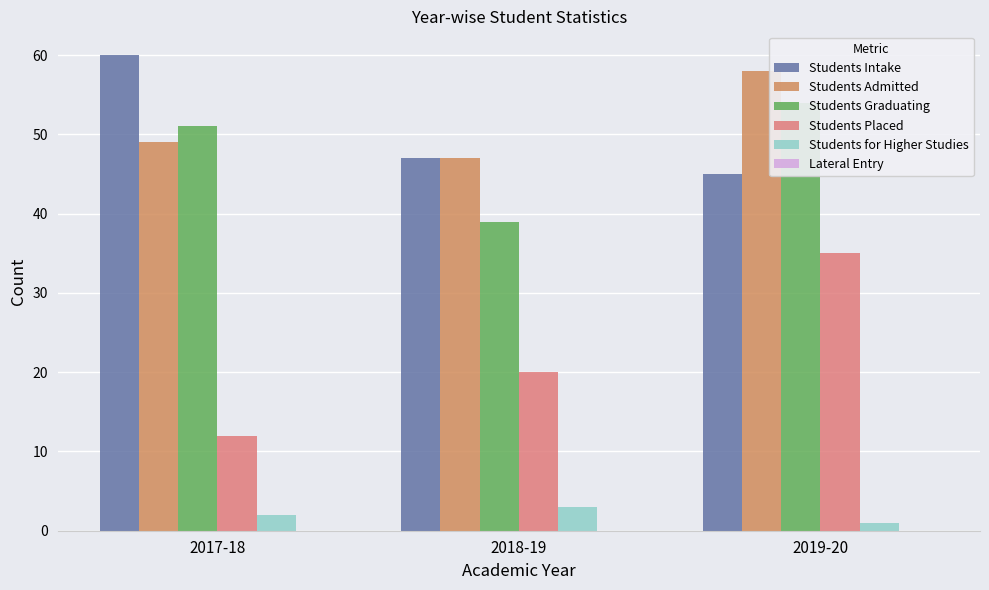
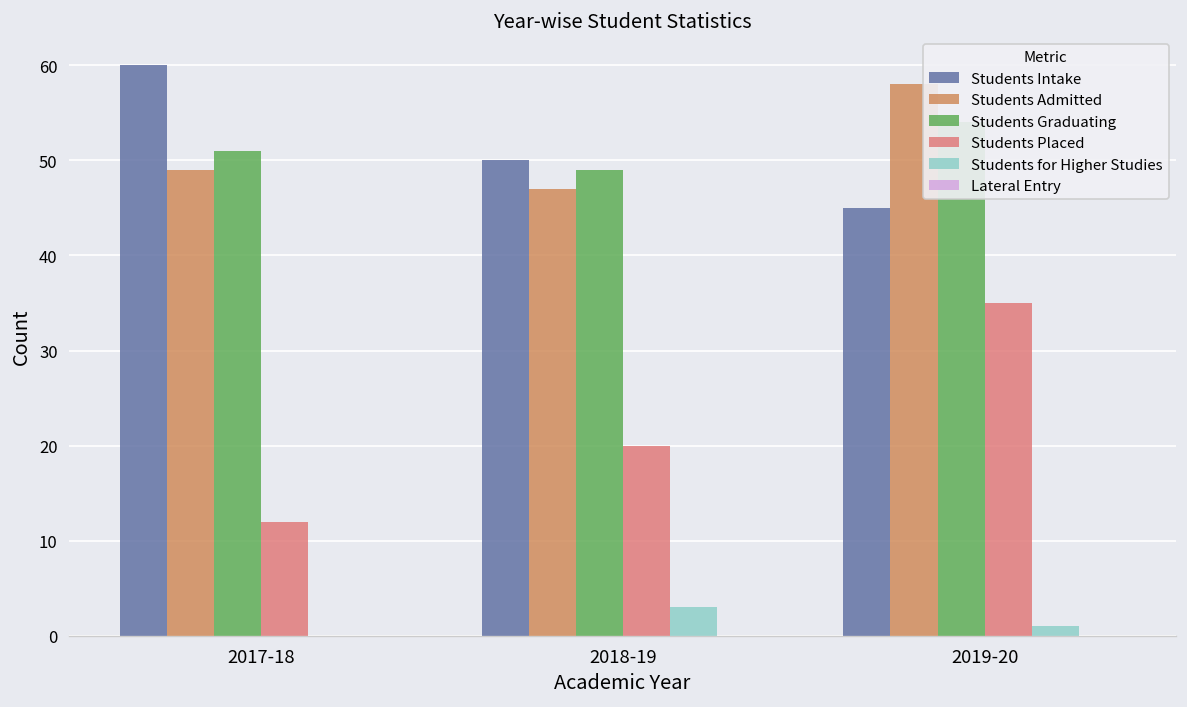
Students for Higher Studies, 2017-18: 2 -> 0
Students Intake, 2018-19: 47 -> 50
Students Graduating, 2018-19: 39 -> 49
